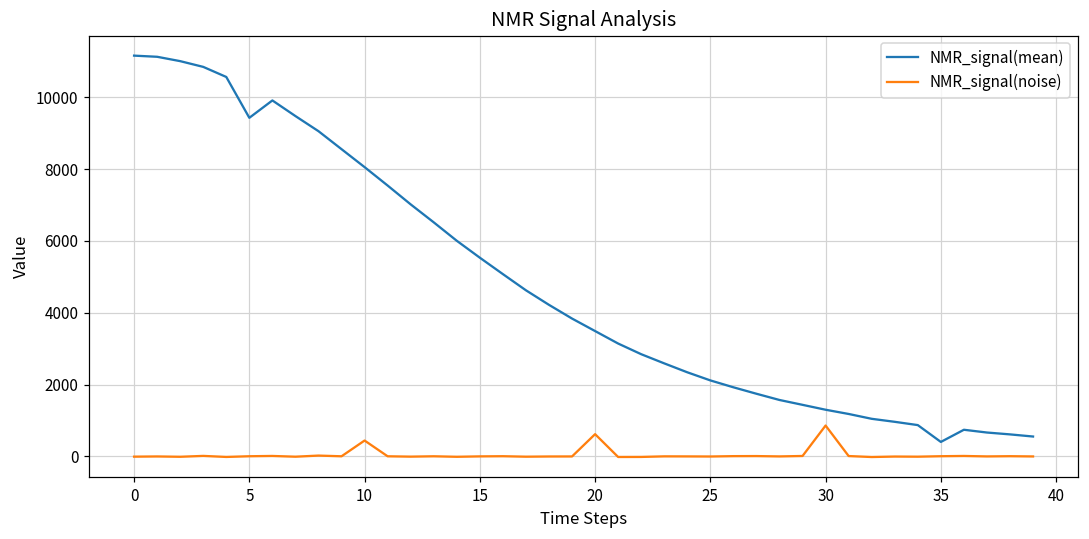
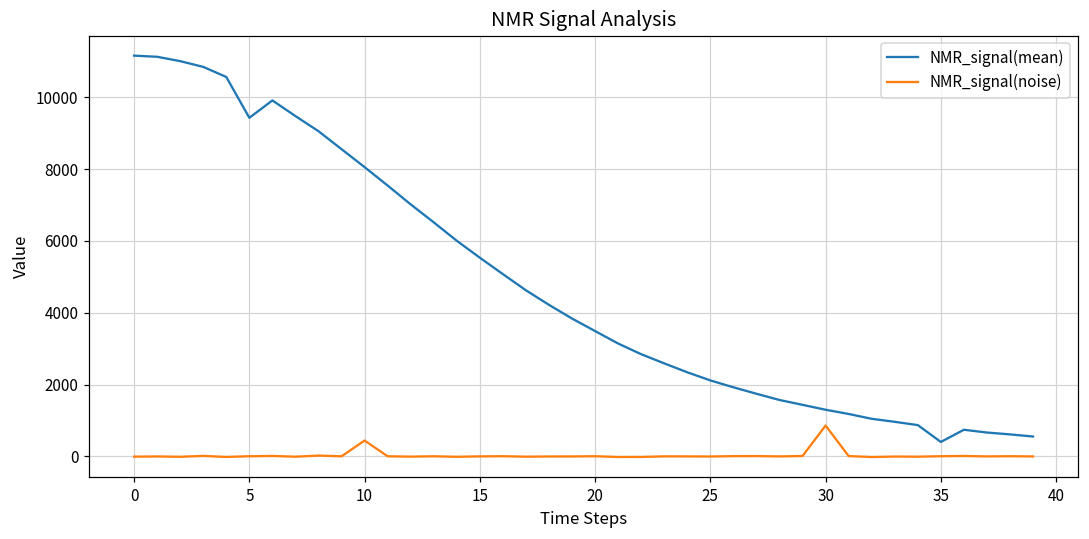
NMR_signal(noise), 20: 600 -> 0
